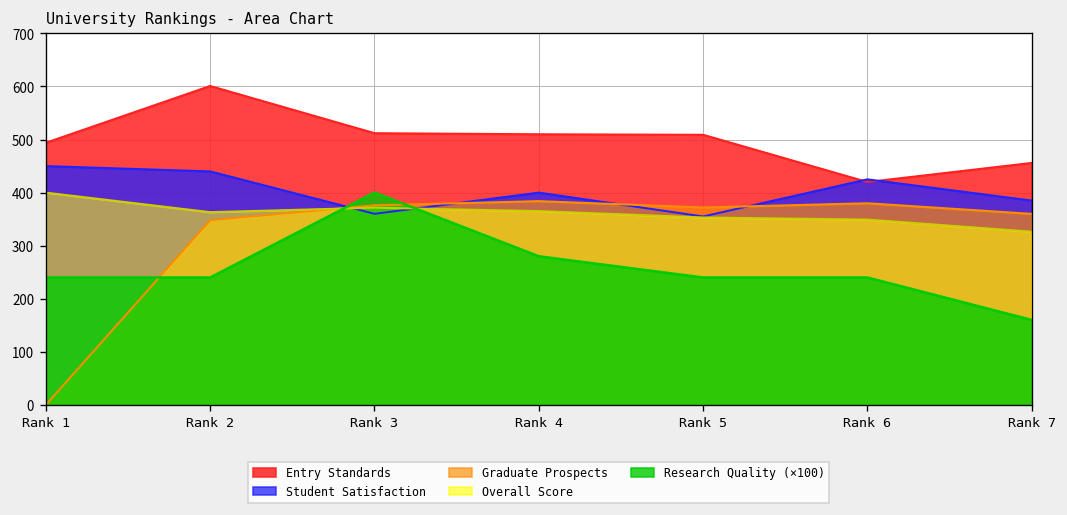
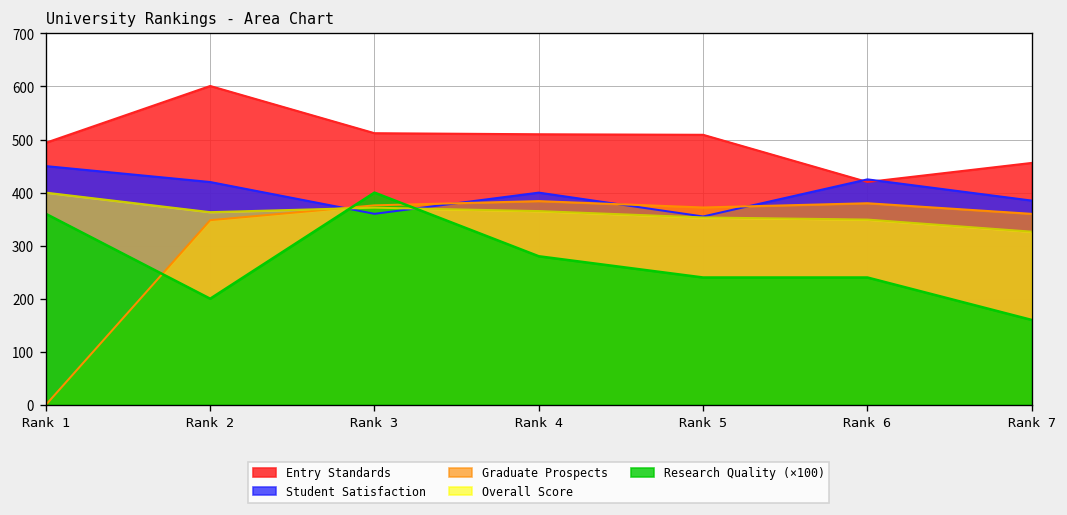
Research Quality (×100), Rank 1: 240 -> 360
Student Satisfaction, Rank 2: 440 -> 420
Research Quality (×100), Rank 2: 240 -> 200
